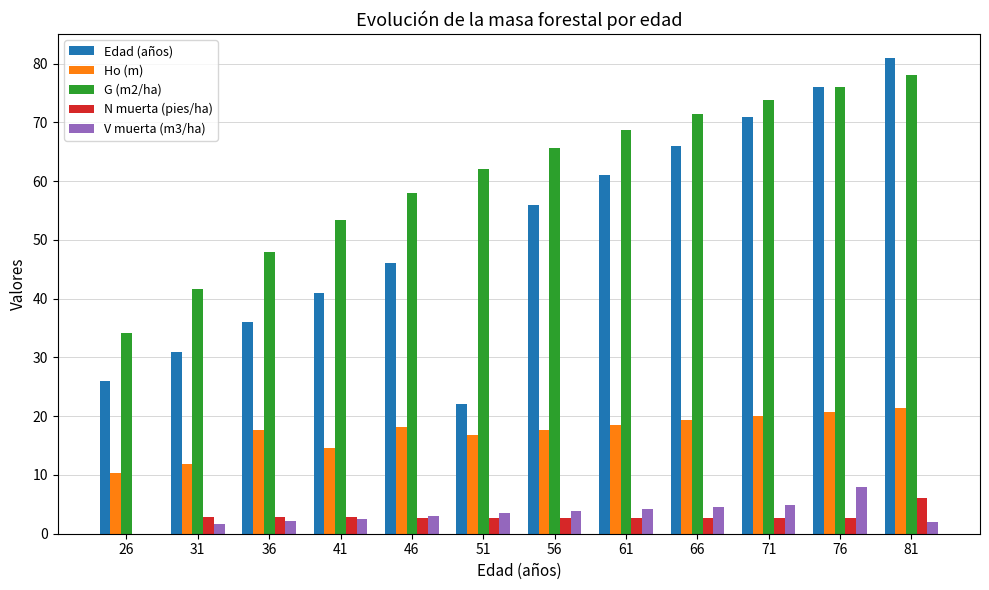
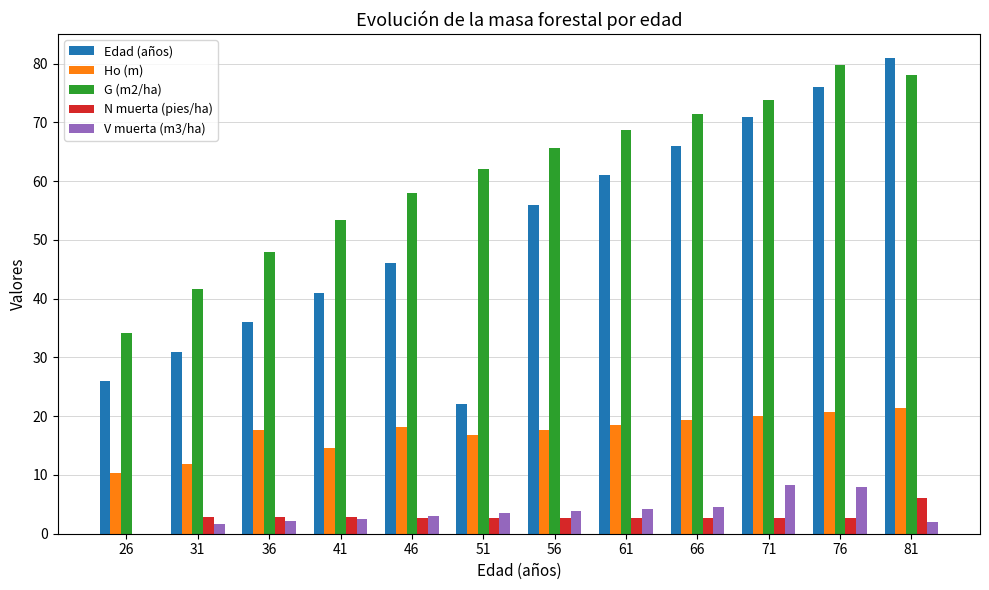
V muerta (m3/ha), 71: 5 -> 8
G (m2/ha), 76: 76 -> 80
